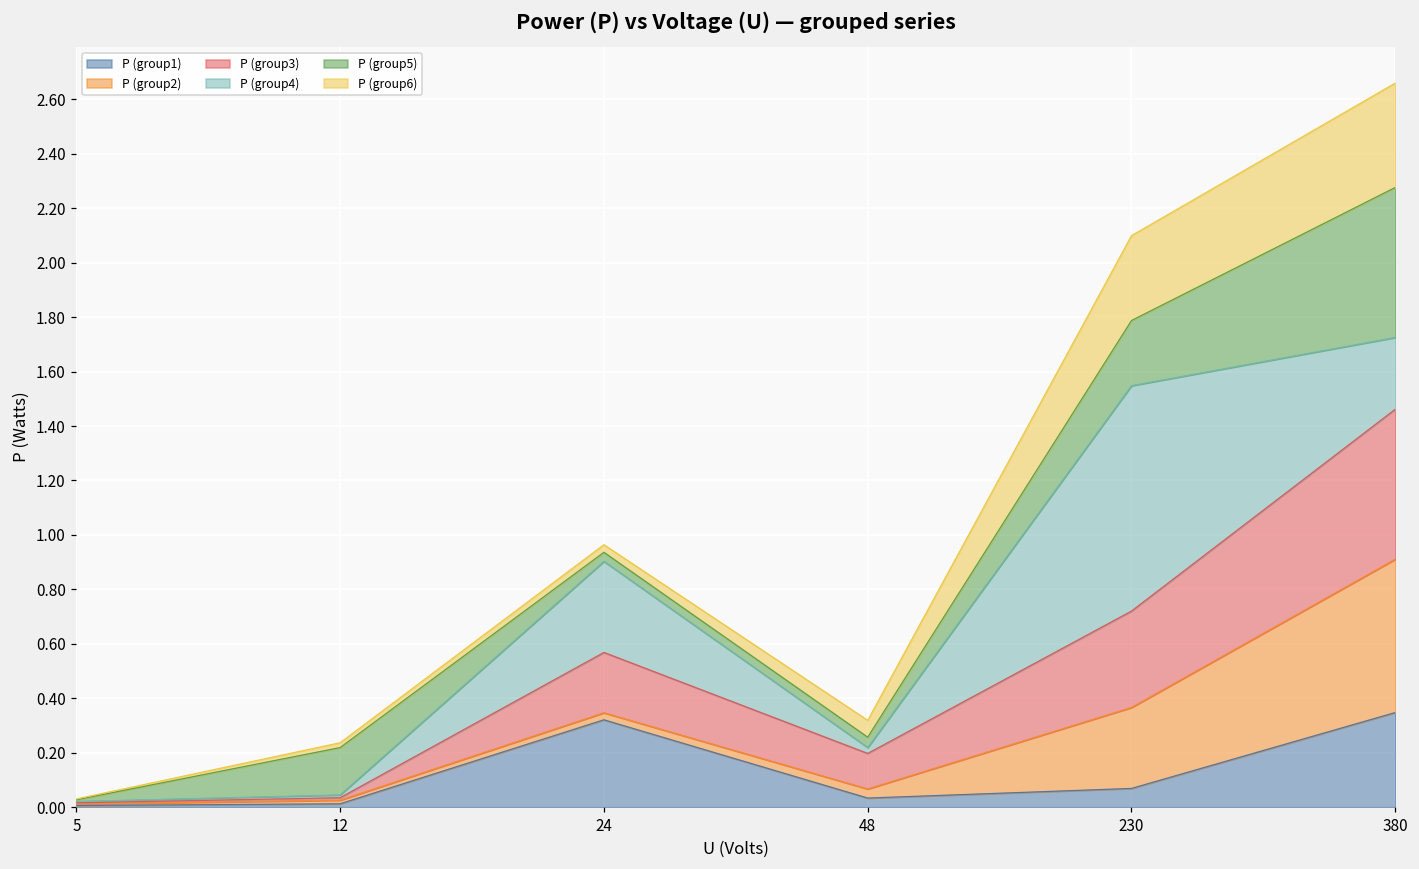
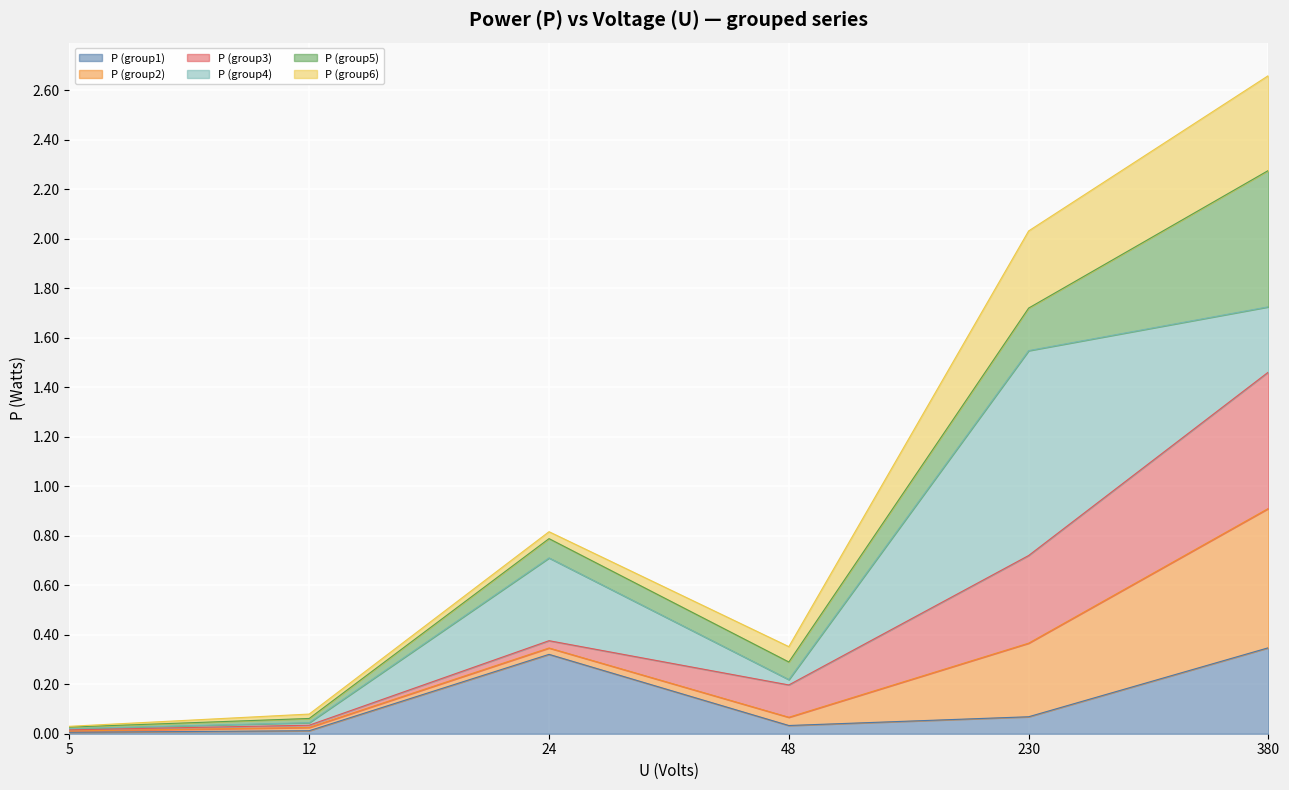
P (group5), 12: 0.17 -> 0.02
P (group3), 24: 0.22 -> 0.03
P (group5), 24: 0.03 -> 0.08
P (group5), 48: 0.04 -> 0.07
P (group5), 230: 0.24 -> 0.17
